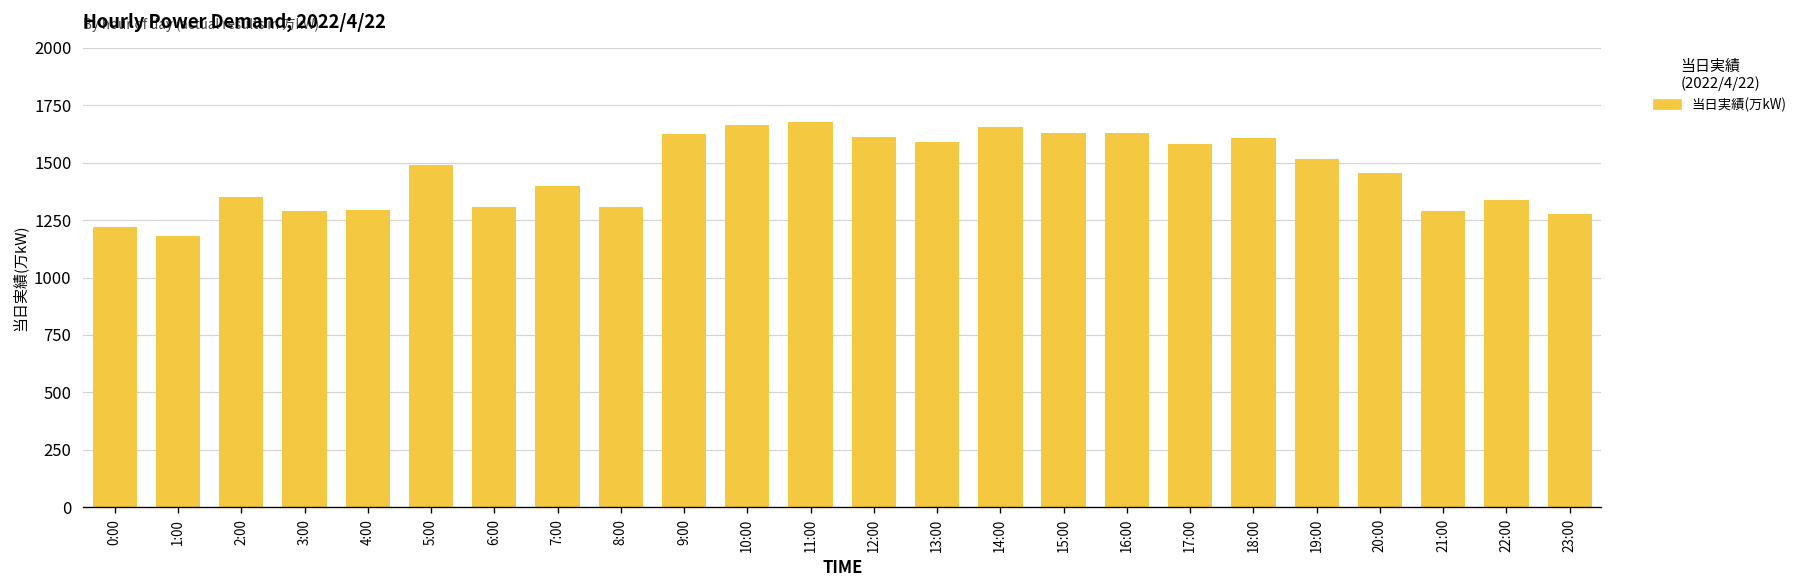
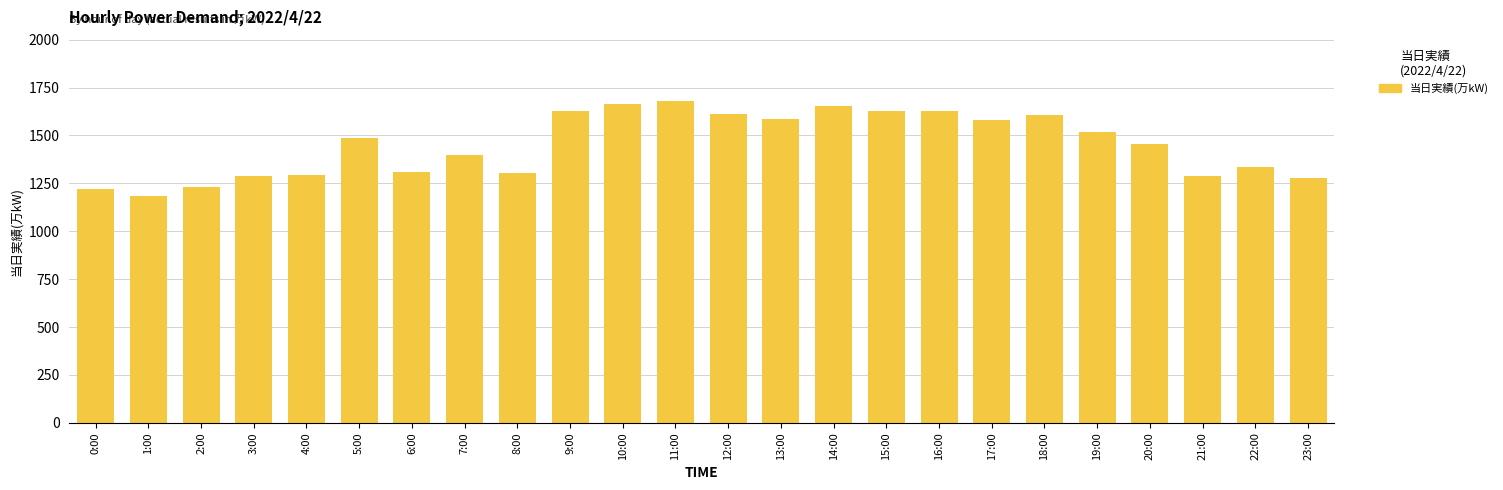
2:00: 1350 -> 1230
